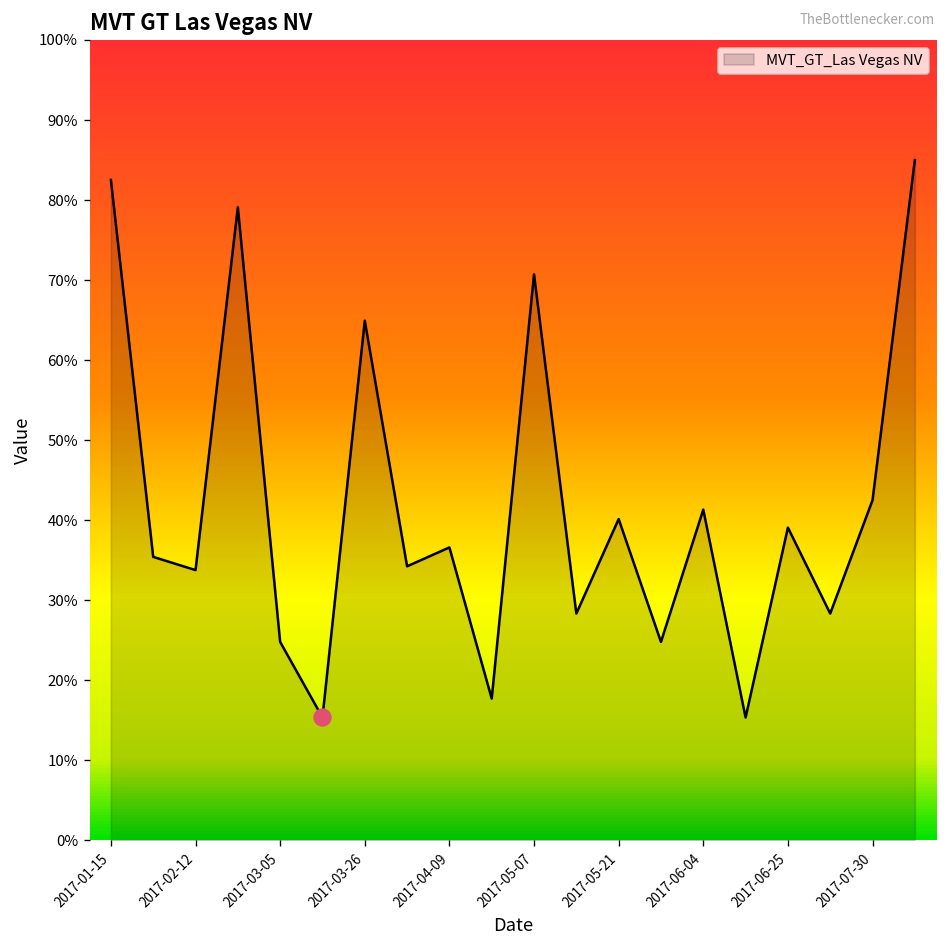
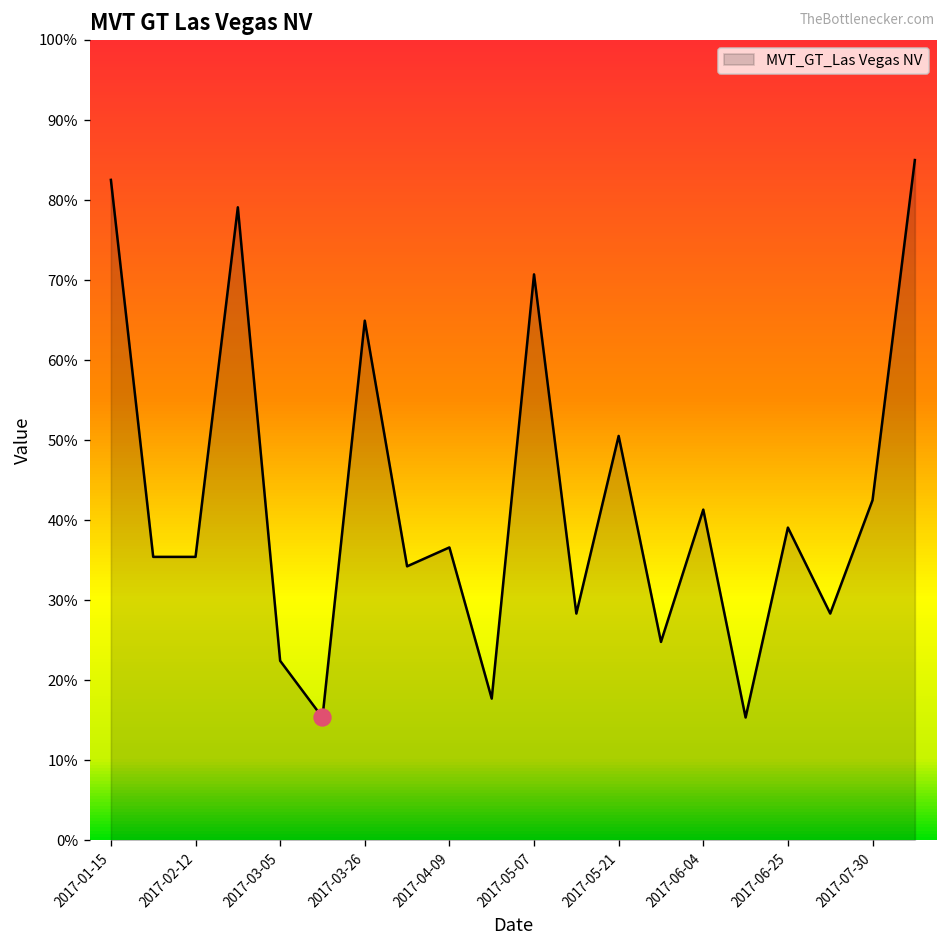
MVT_GT_Las Vegas NV, 2017-02-12: 34% -> 35%
MVT_GT_Las Vegas NV, 2017-03-05: 25% -> 22%
MVT_GT_Las Vegas NV, 2017-05-21: 40% -> 51%
